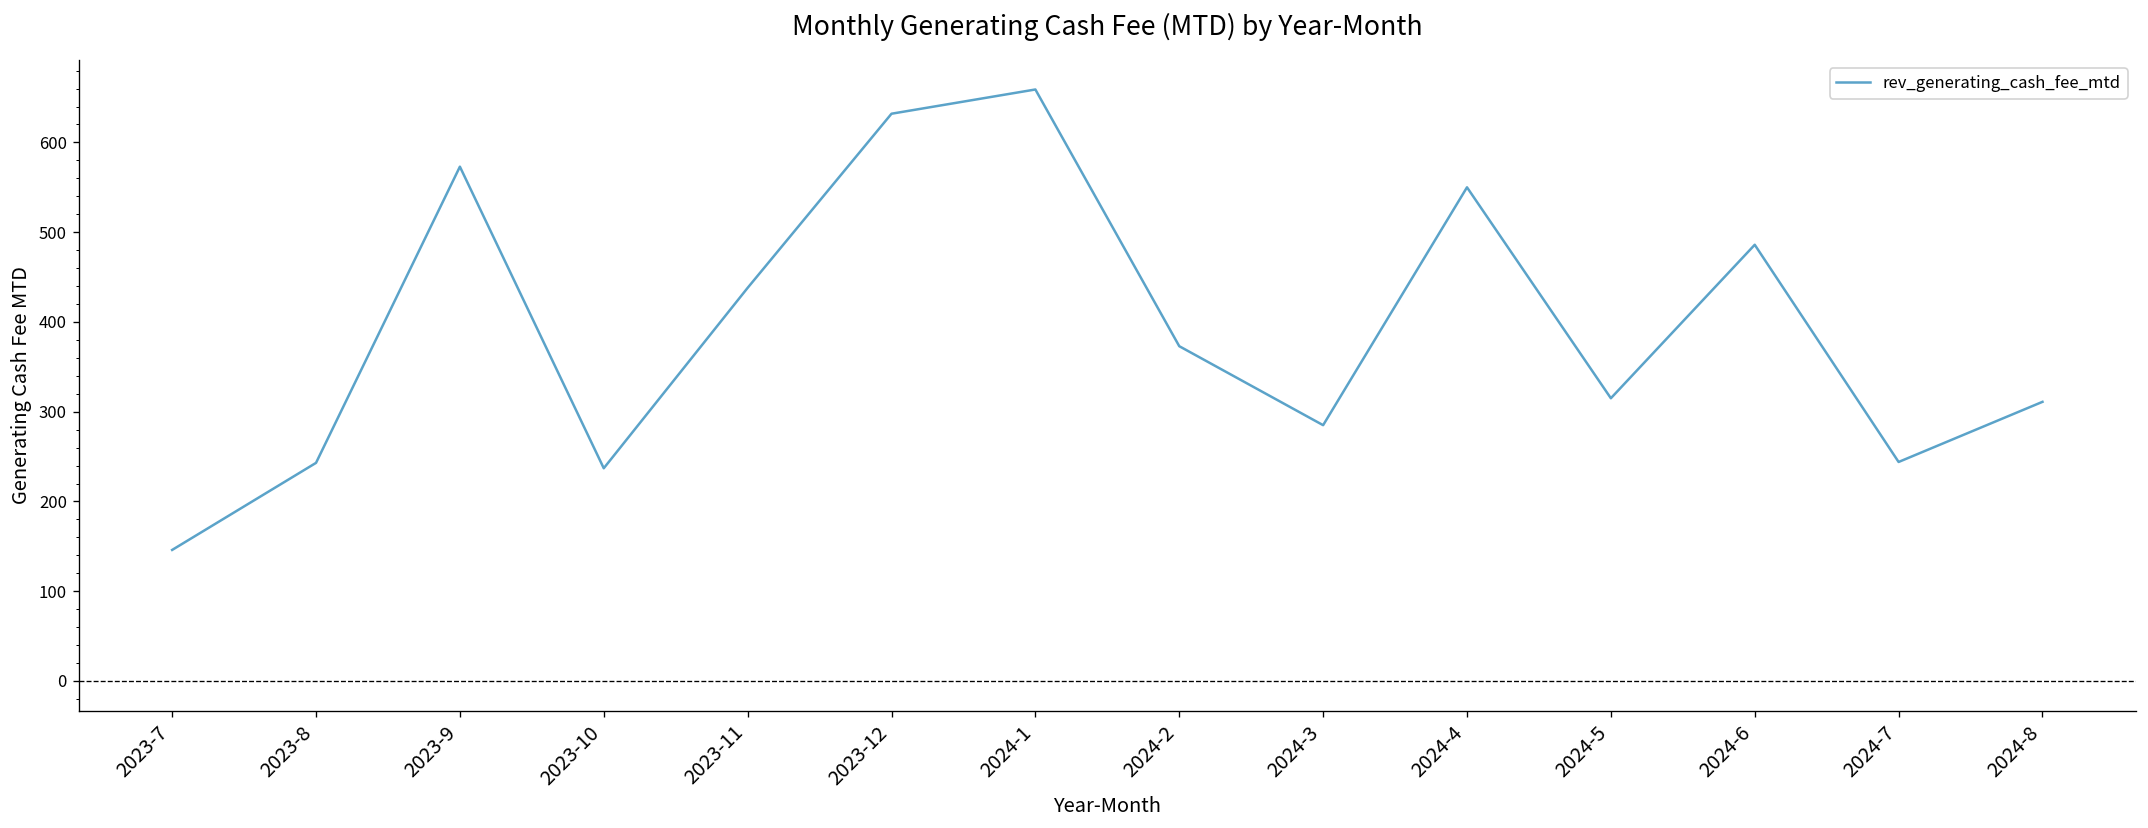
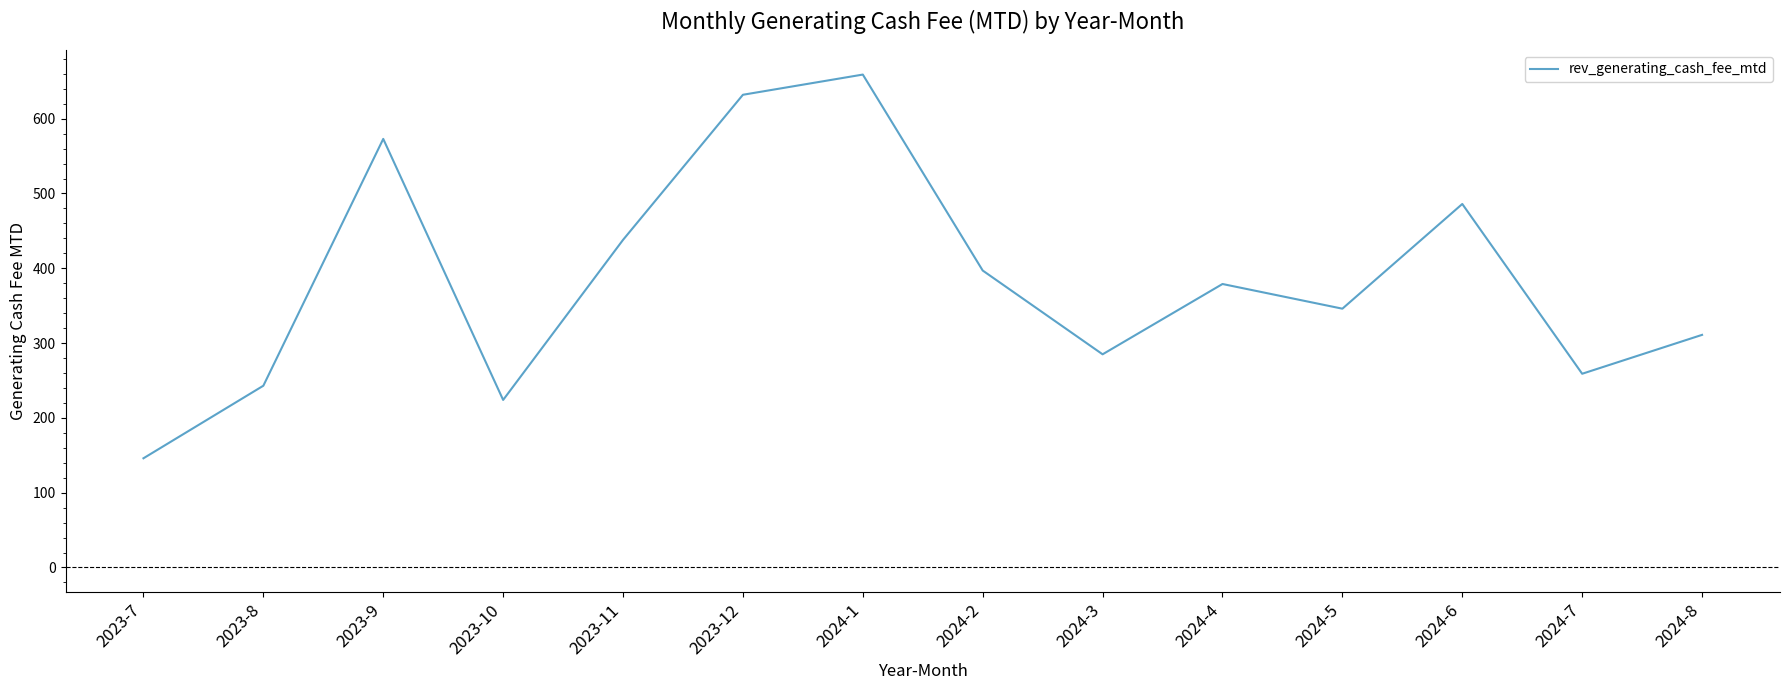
2023-10: 240 -> 220
2024-2: 370 -> 400
2024-4: 550 -> 380
2024-5: 320 -> 350
2024-7: 240 -> 260
